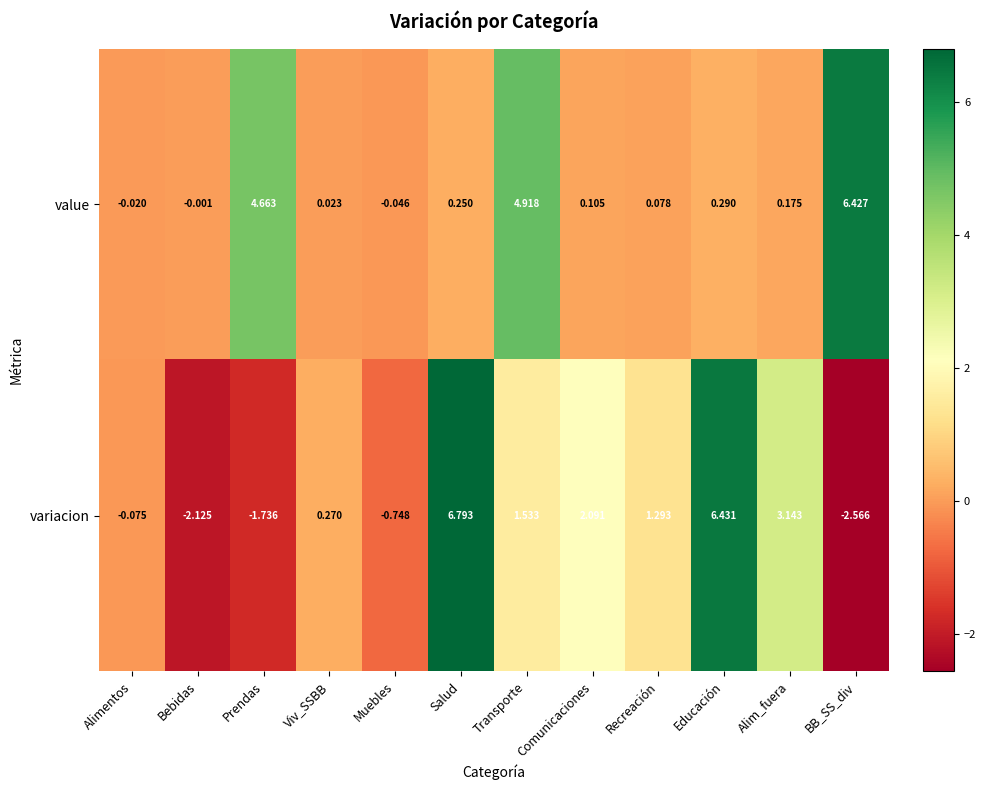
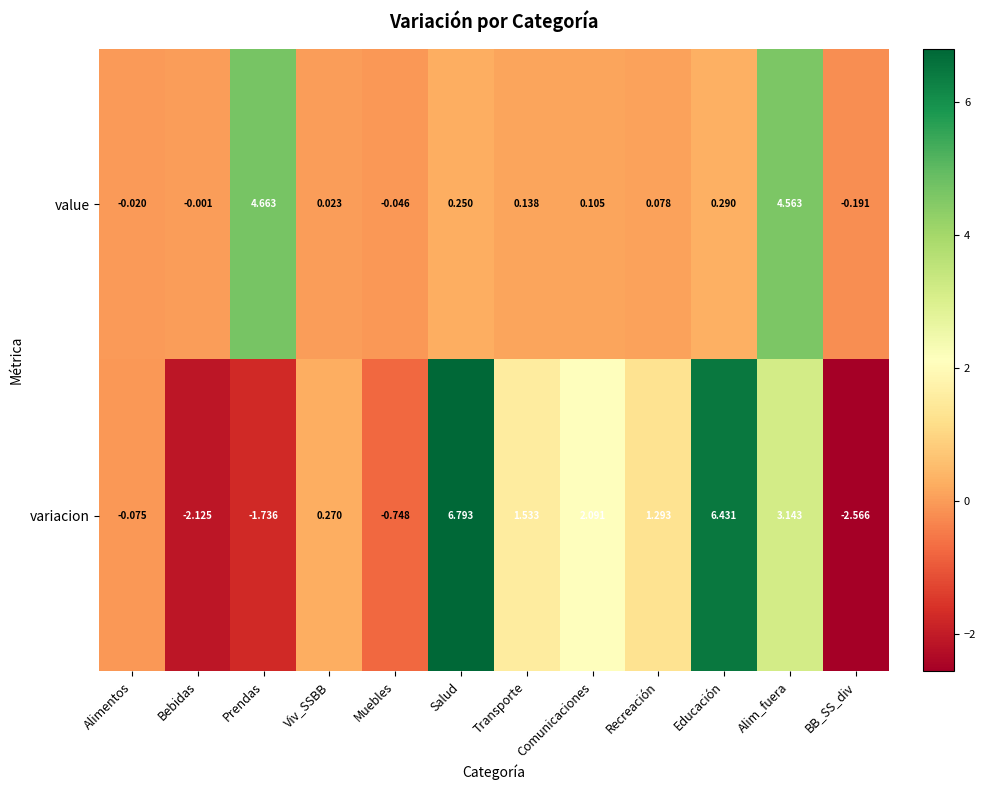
value, Transporte: 4.918 -> 0.138
value, Alim_fuera: 0.175 -> 4.563
value, BB_SS_div: 6.427 -> -0.191
